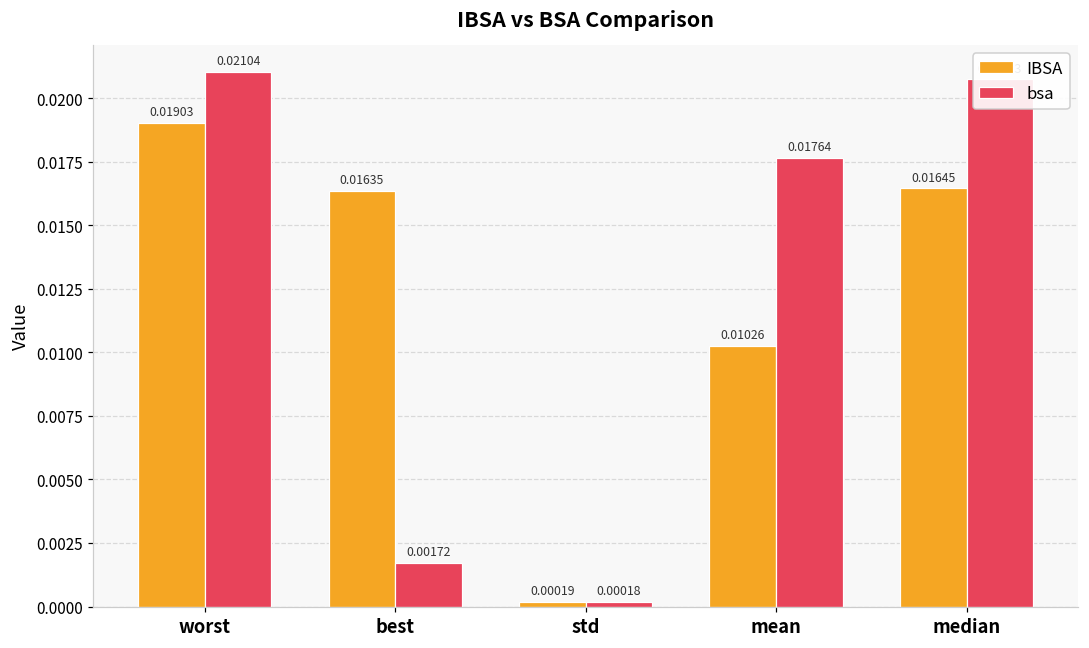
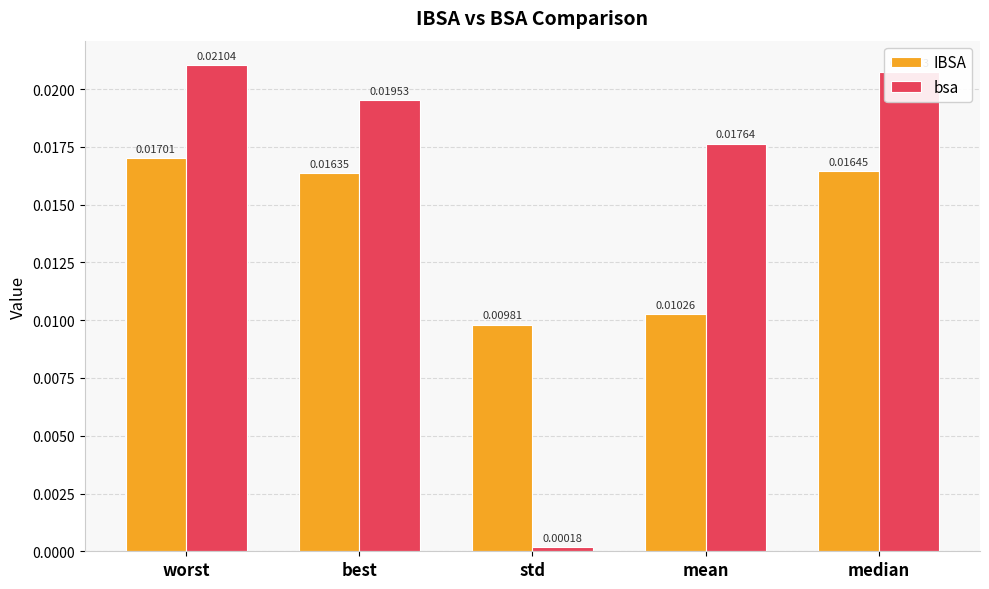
IBSA, worst: 0.01903 -> 0.01701
bsa, best: 0.00172 -> 0.01953
IBSA, std: 0.00019 -> 0.00981
